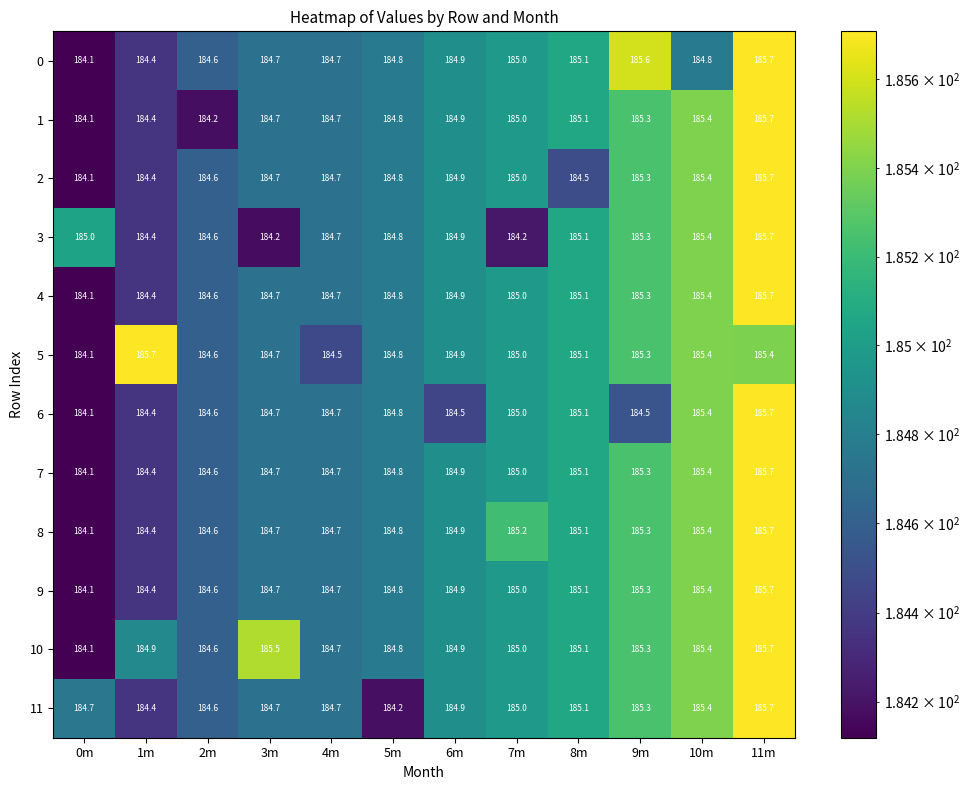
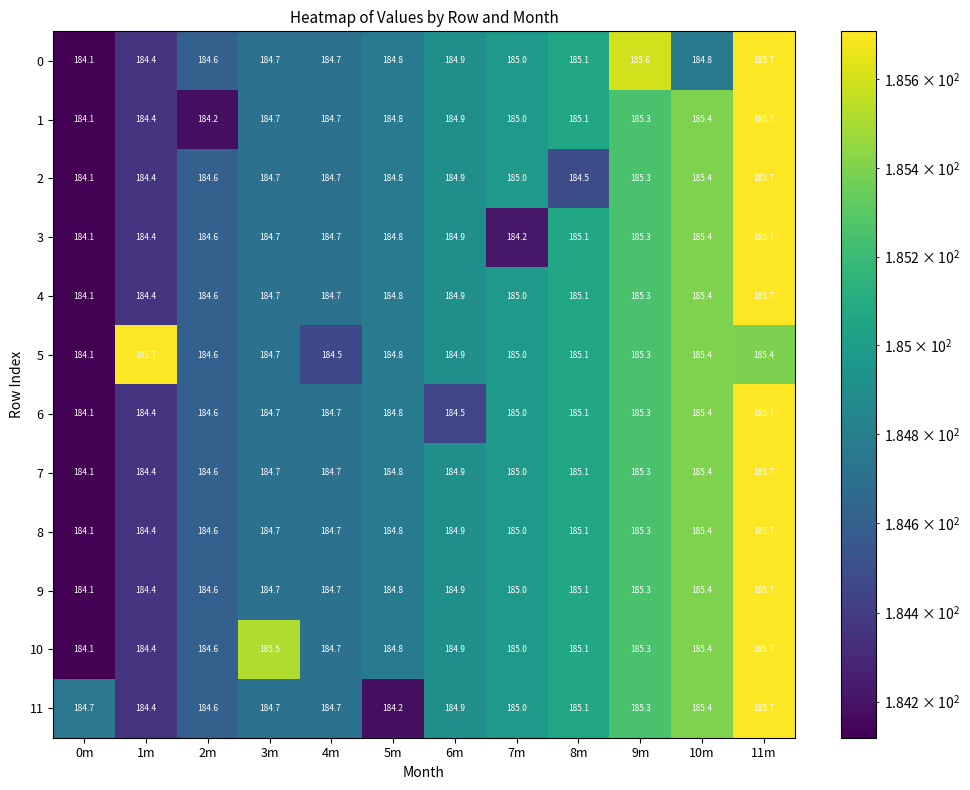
3, 0m: 185.0 -> 184.1
3, 3m: 184.2 -> 184.7
6, 9m: 184.5 -> 185.3
8, 7m: 185.2 -> 185.0
10, 1m: 184.9 -> 184.4
